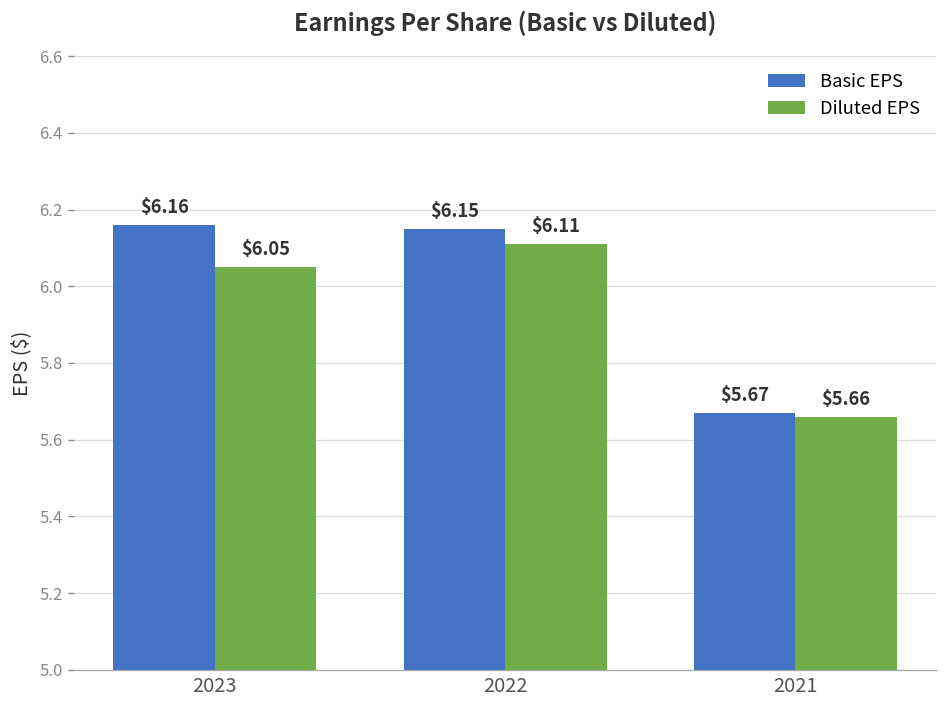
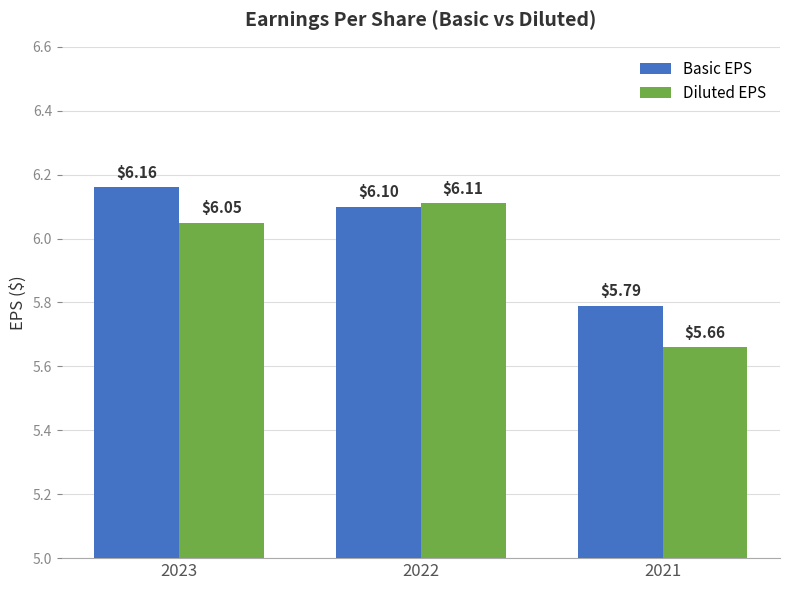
Basic EPS, 2022: $6.15 -> $6.10
Basic EPS, 2021: $5.67 -> $5.79
